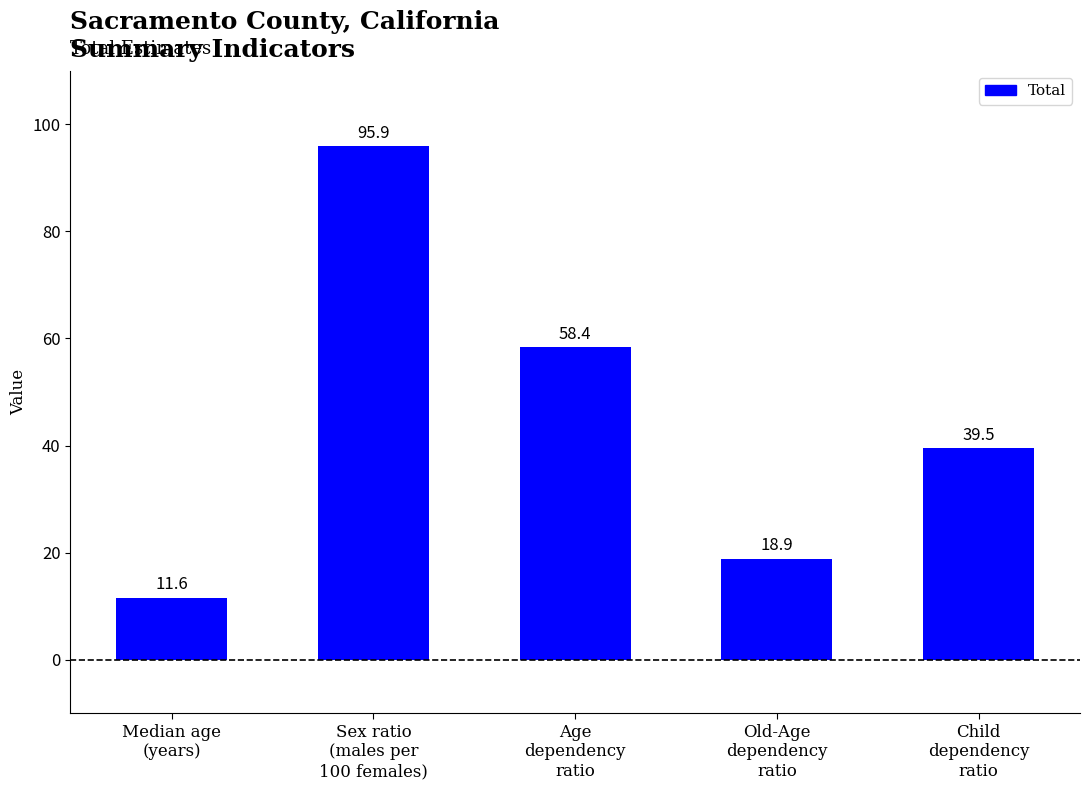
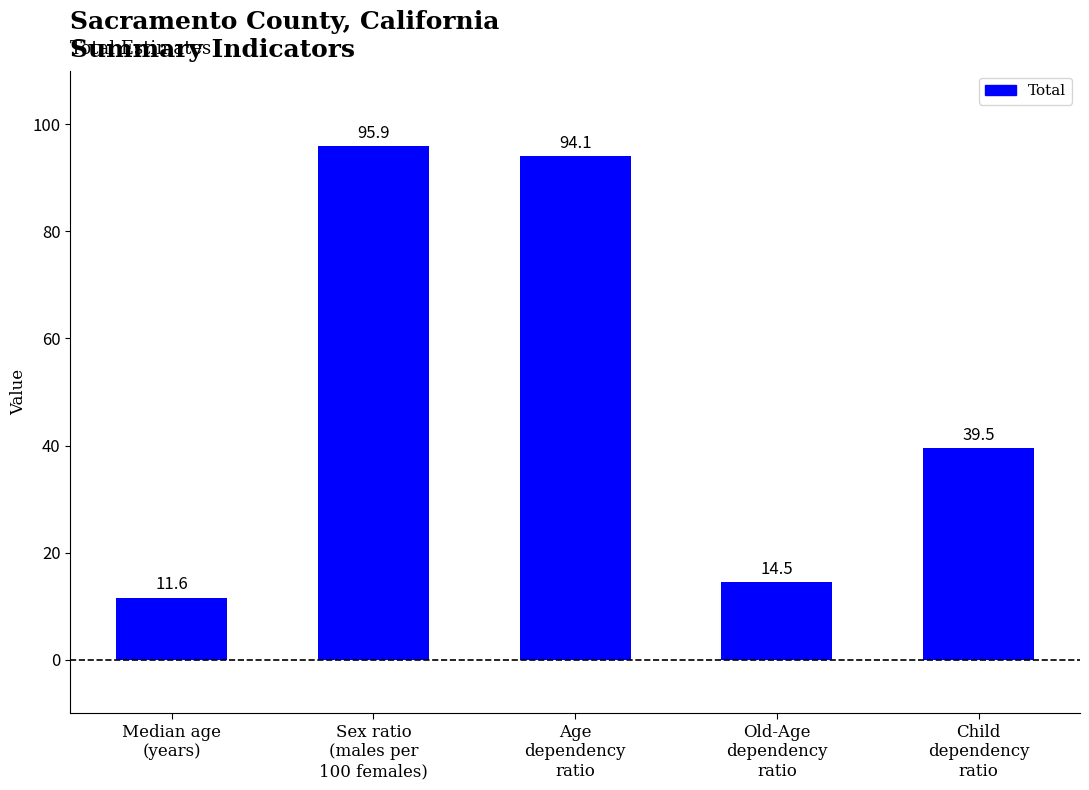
Age dependency ratio: 58.4 -> 94.1
Old-Age dependency ratio: 18.9 -> 14.5
